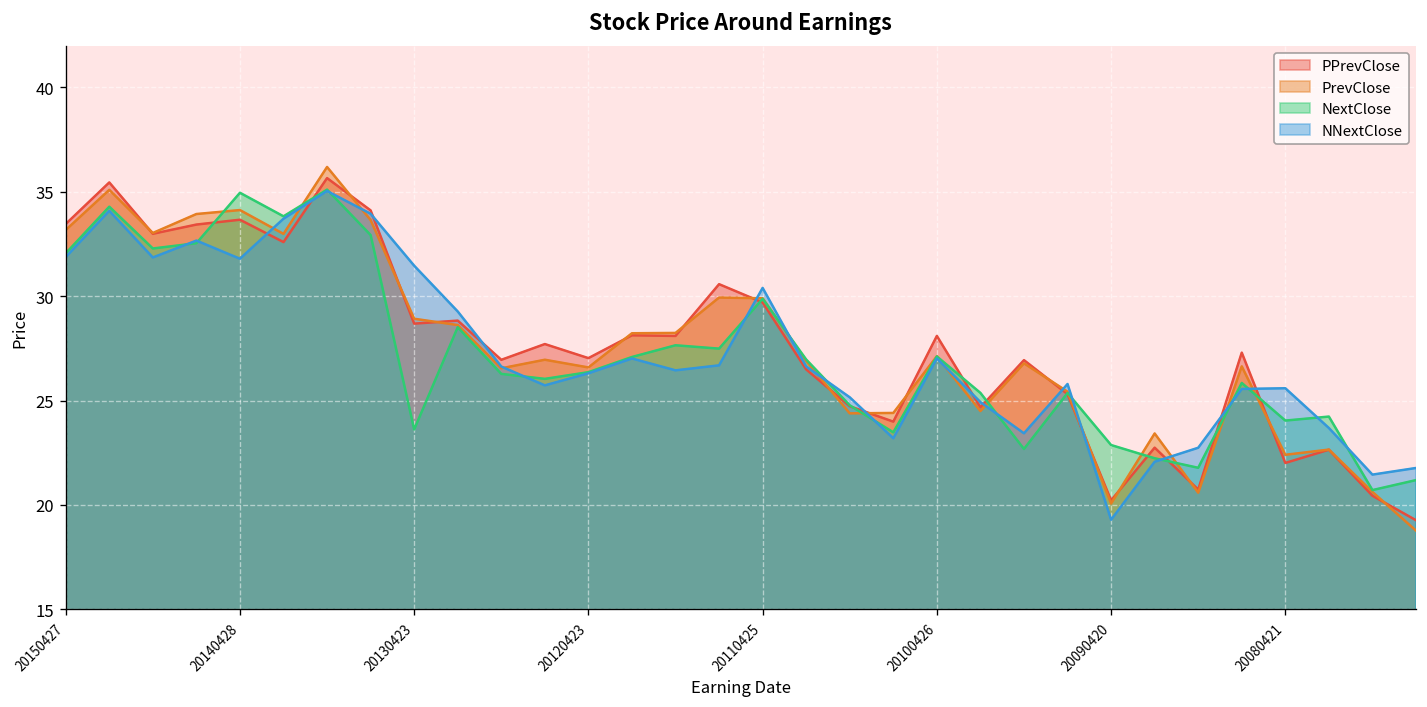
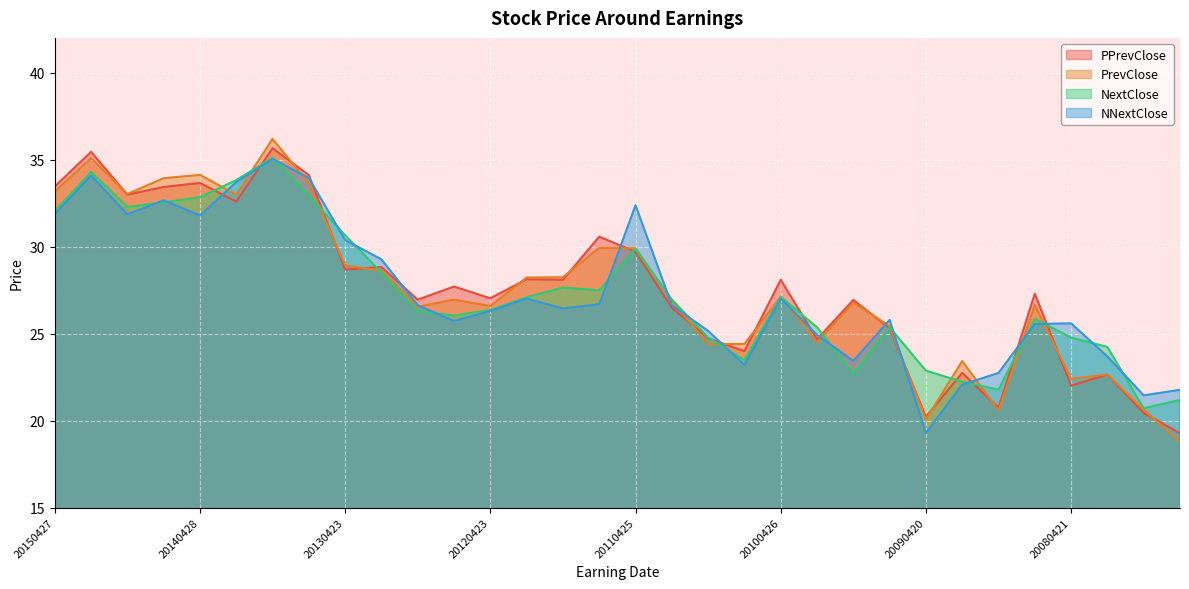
NextClose, 20140428: 35.0 -> 32.8
NextClose, 20130423: 23.6 -> 30.7
NNextClose, 20130423: 31.5 -> 30.4
NNextClose, 20110425: 30.4 -> 32.4
NextClose, 20080421: 24.0 -> 24.8
